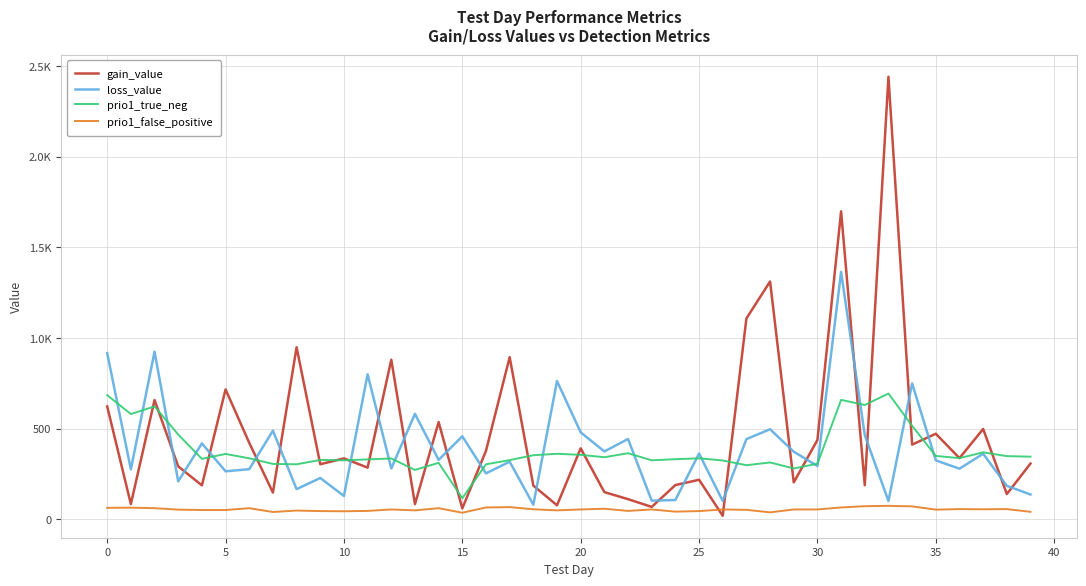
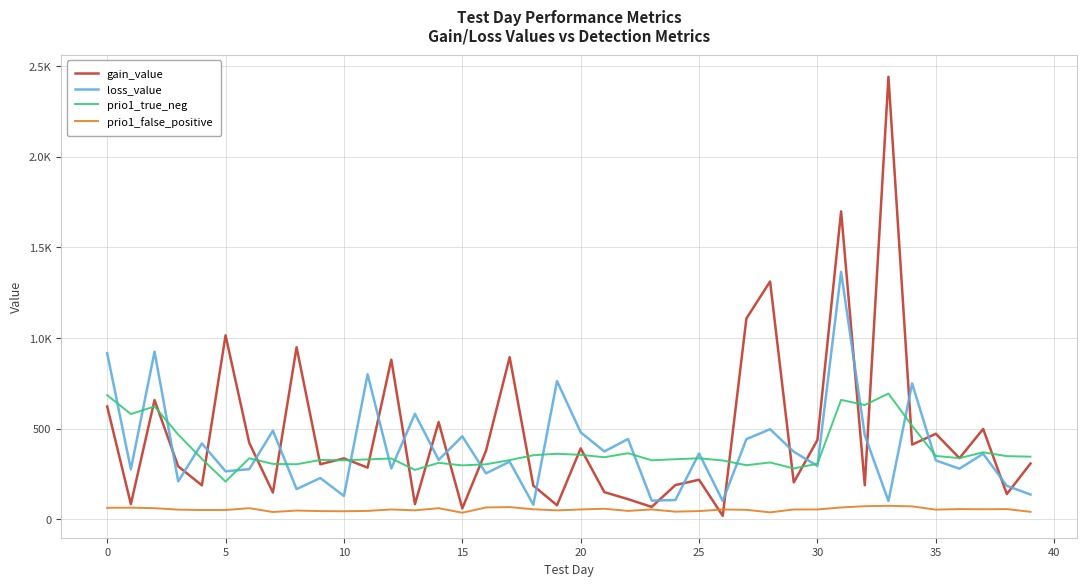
gain_value, 5: 720 -> 1010
prio1_true_neg, 5: 360 -> 210
prio1_true_neg, 15: 120 -> 300
